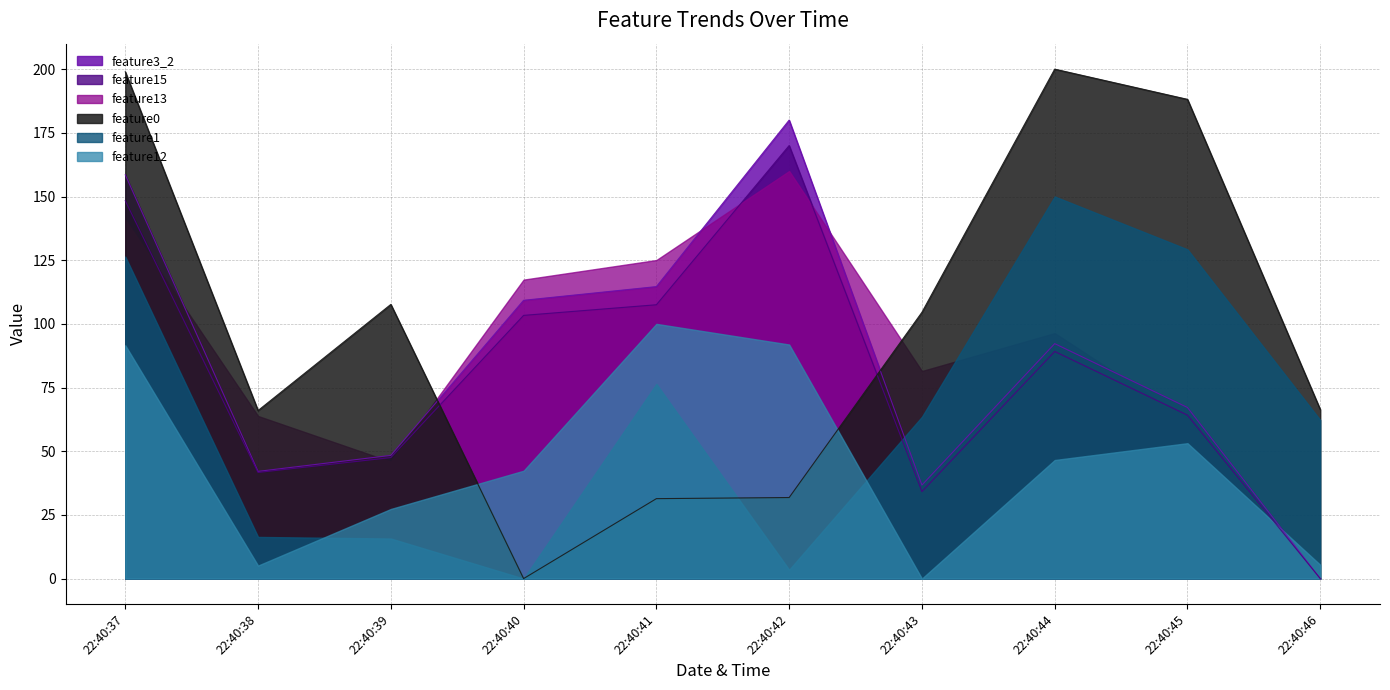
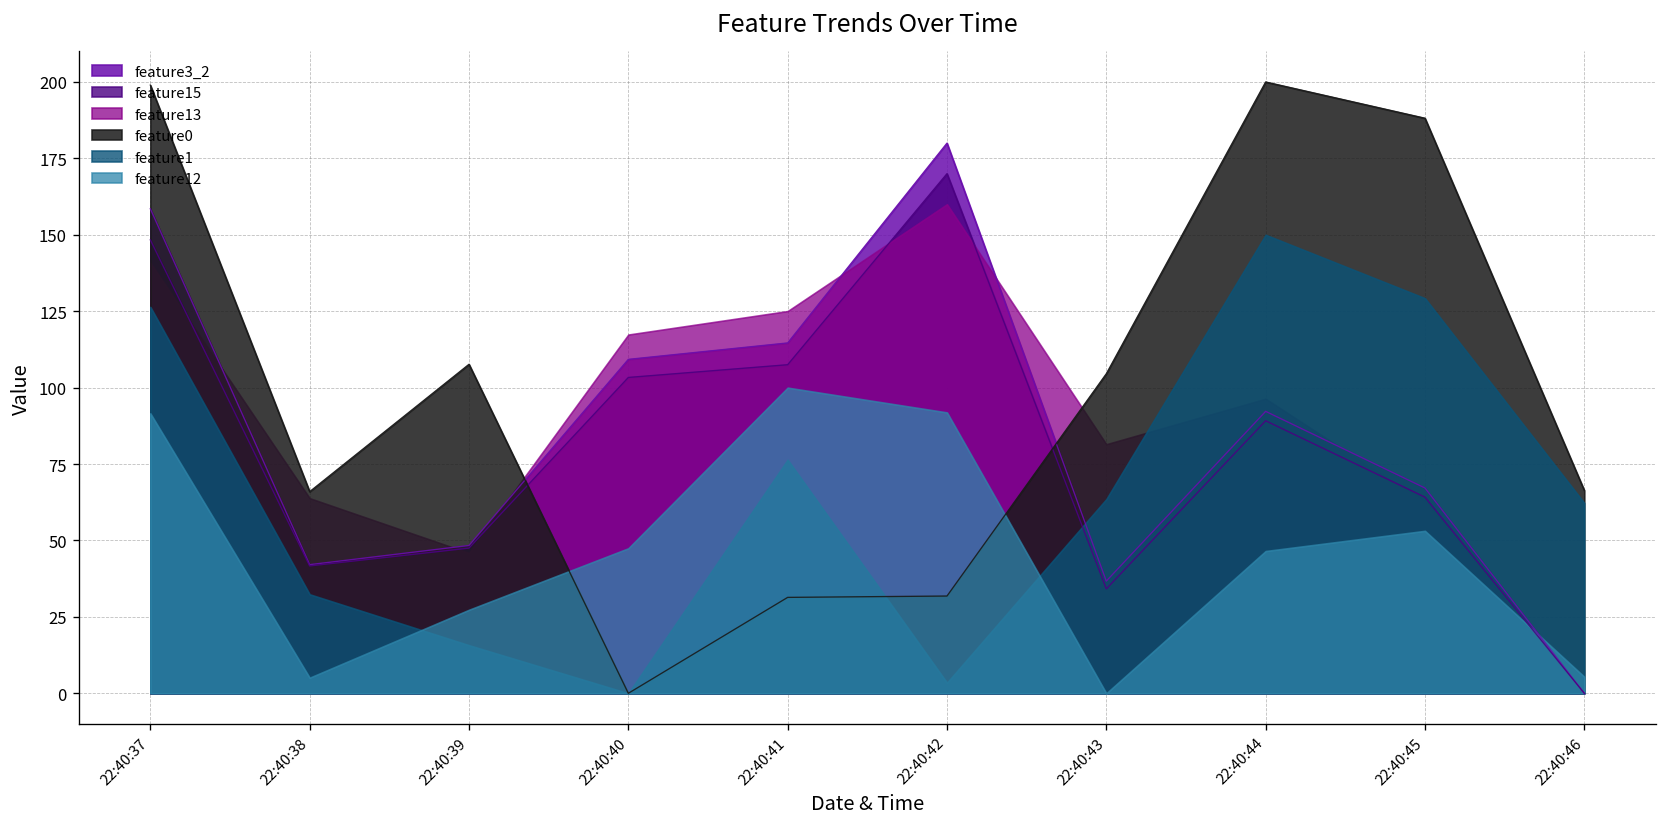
feature1, 22:40:38: 16 -> 32
feature12, 22:40:40: 42 -> 47
